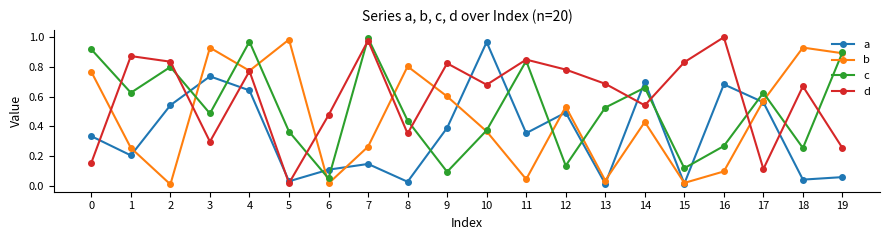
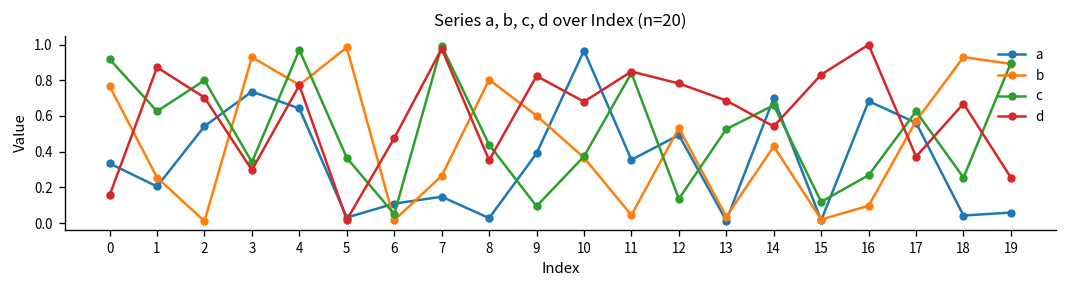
d, 2: 0.83 -> 0.70
c, 3: 0.49 -> 0.34
d, 17: 0.11 -> 0.37
